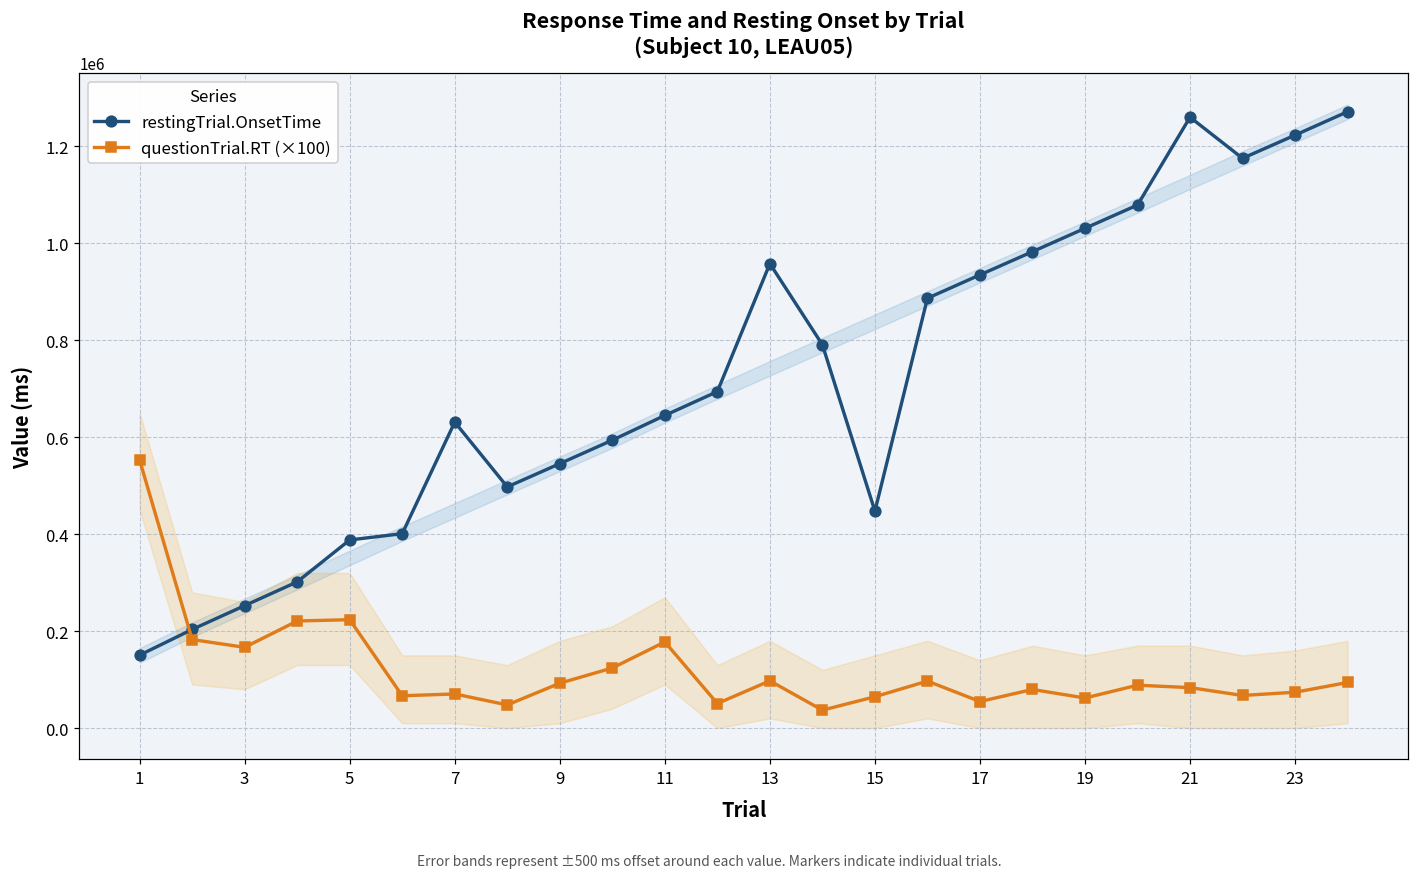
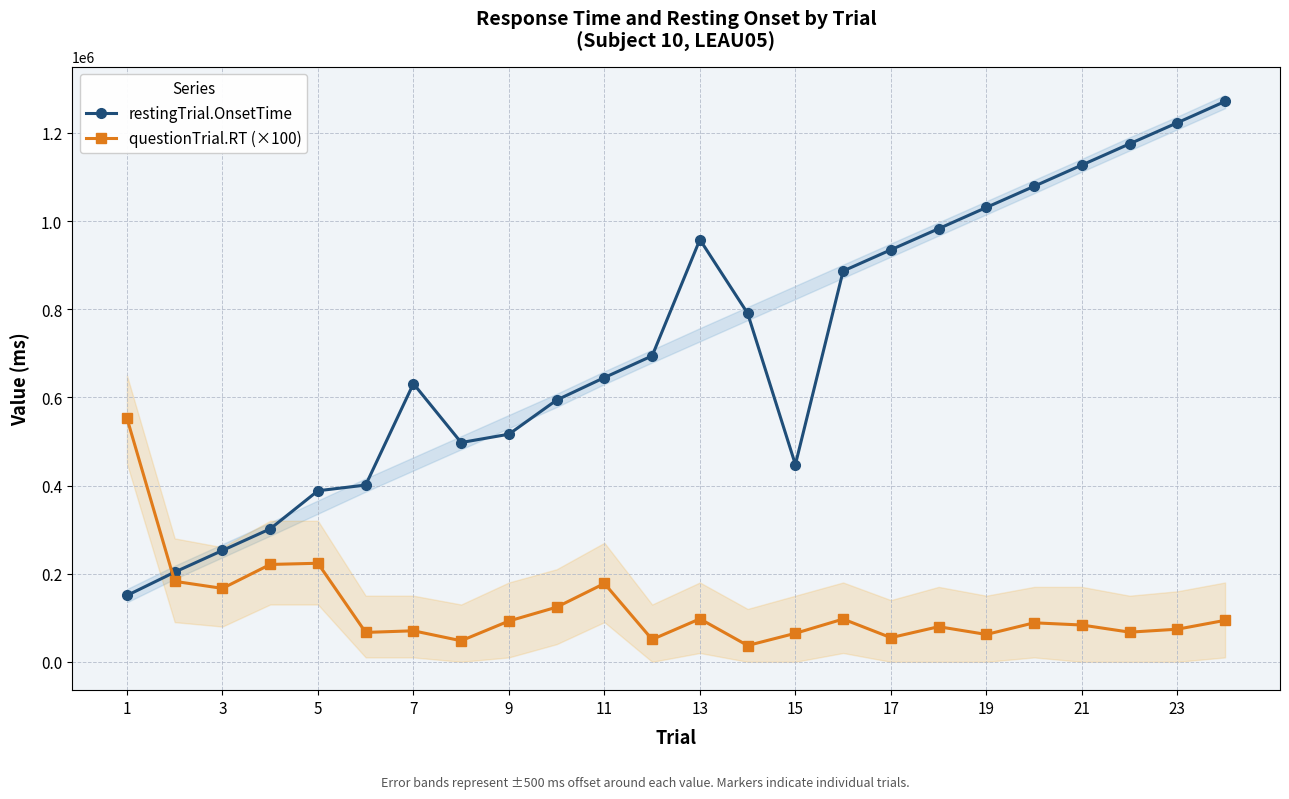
restingTrial.OnsetTime, 9: 550000 -> 520000
restingTrial.OnsetTime, 21: 1260000 -> 1130000
